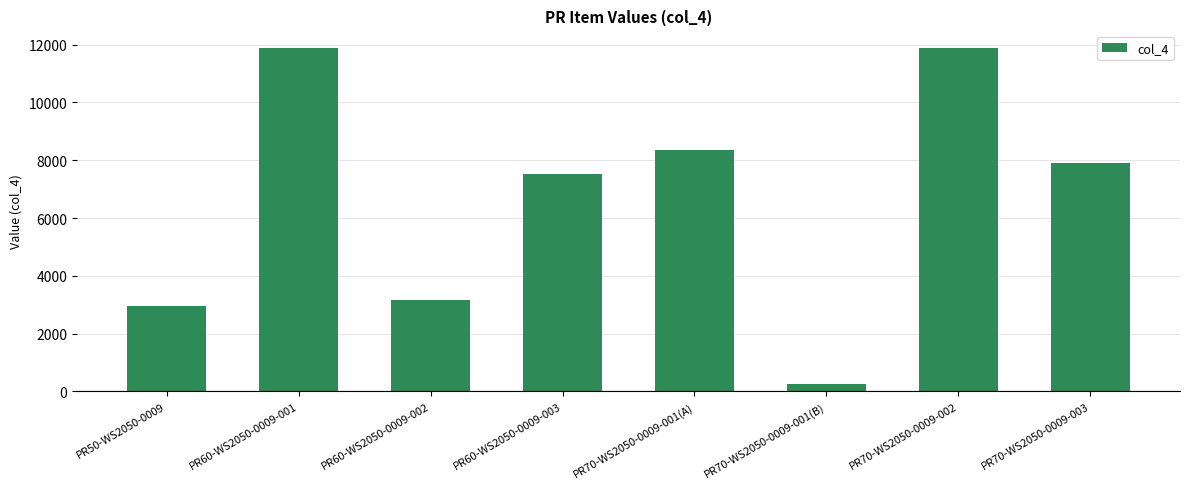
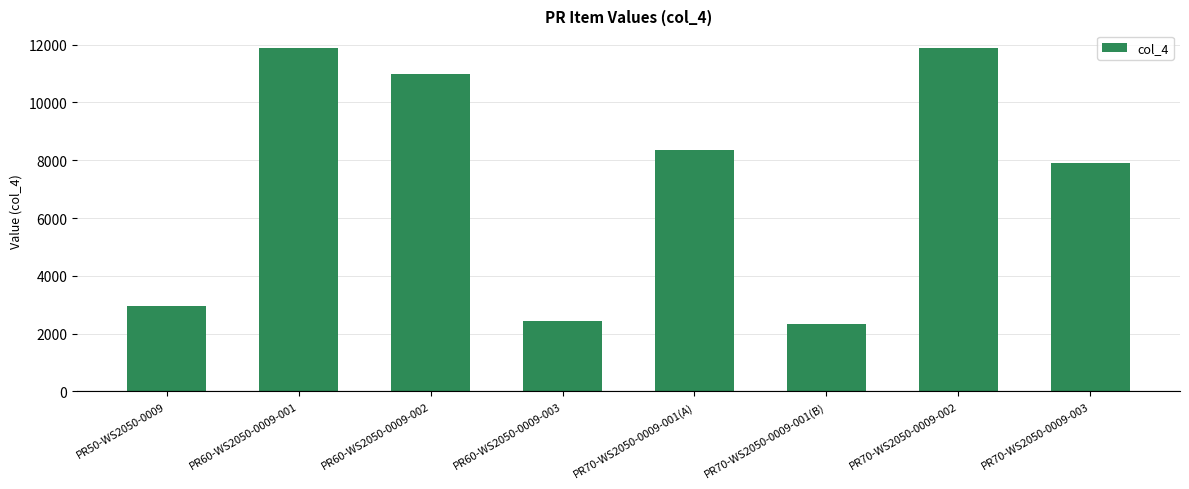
PR60-WS2050-0009-002: 3200 -> 11000
PR60-WS2050-0009-003: 7500 -> 2400
PR70-WS2050-0009-001(B): 300 -> 2300
